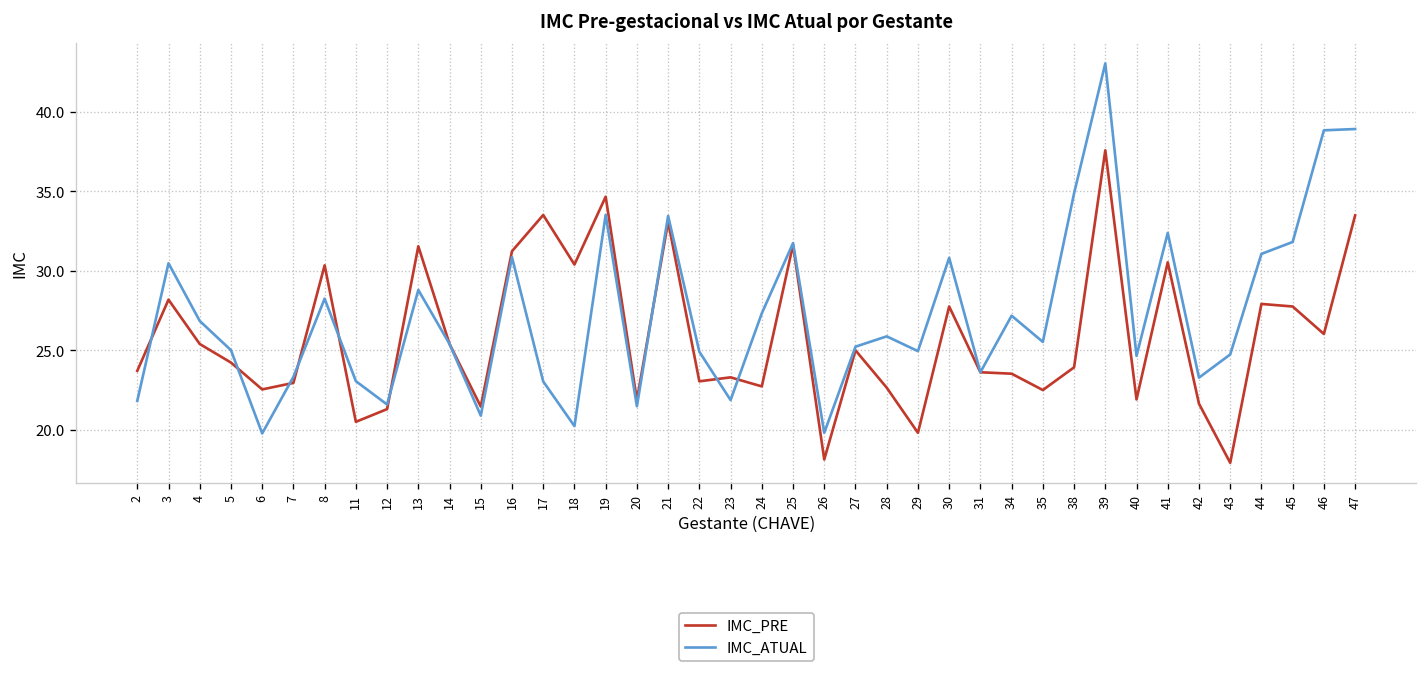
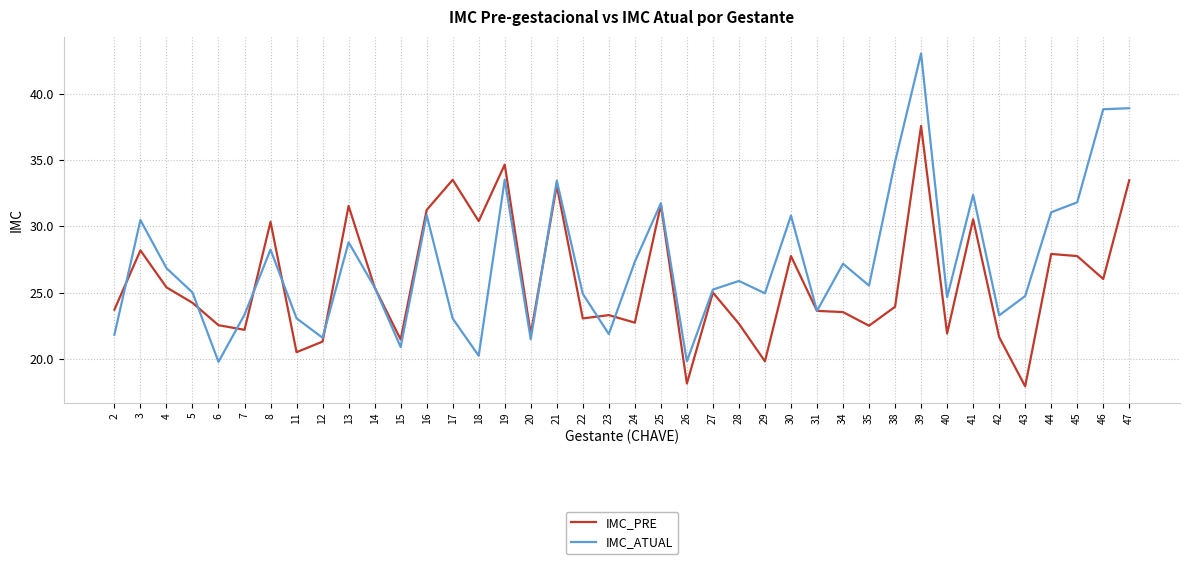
IMC_PRE, 7: 23.0 -> 22.2
